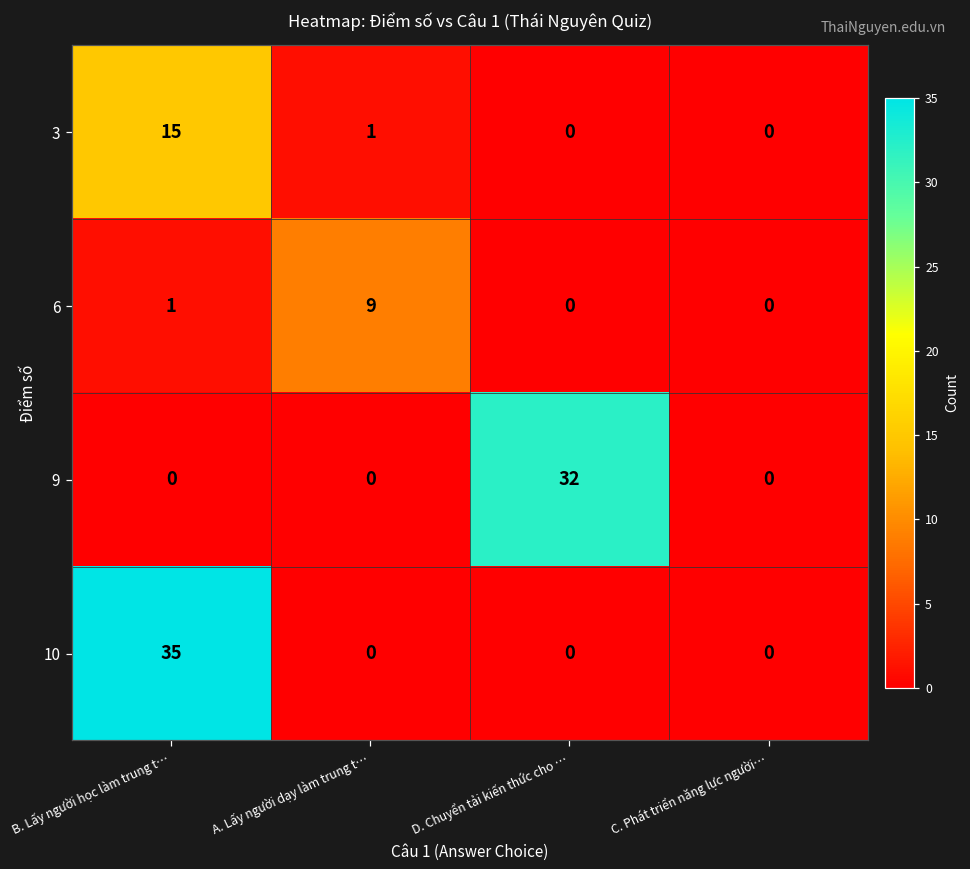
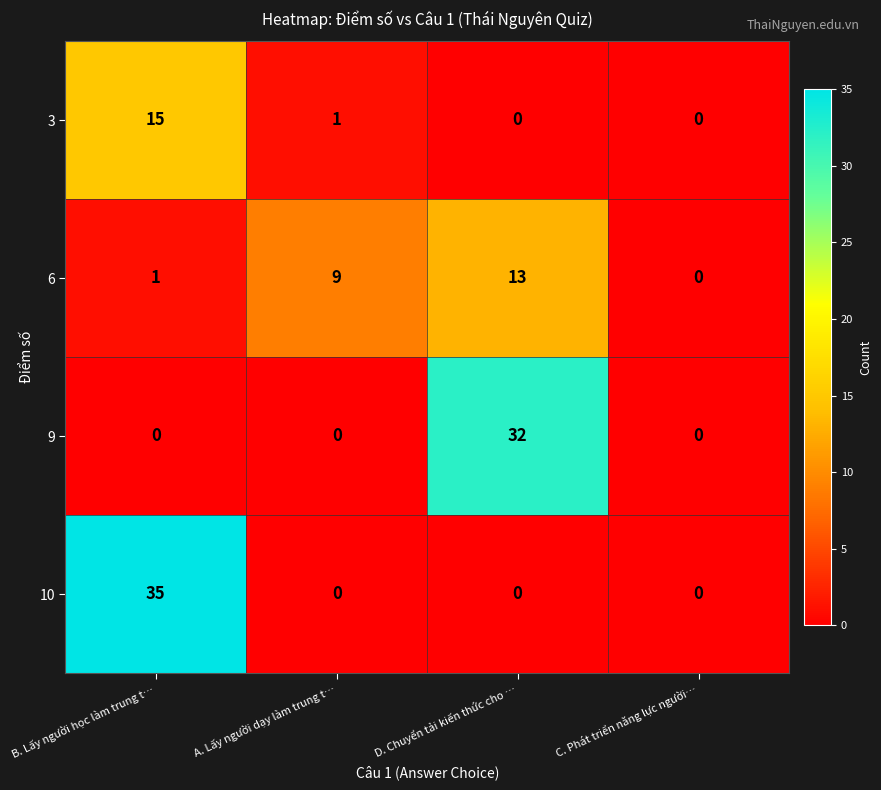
6, D. Chuyển tải kiến thức cho …: 0 -> 13
